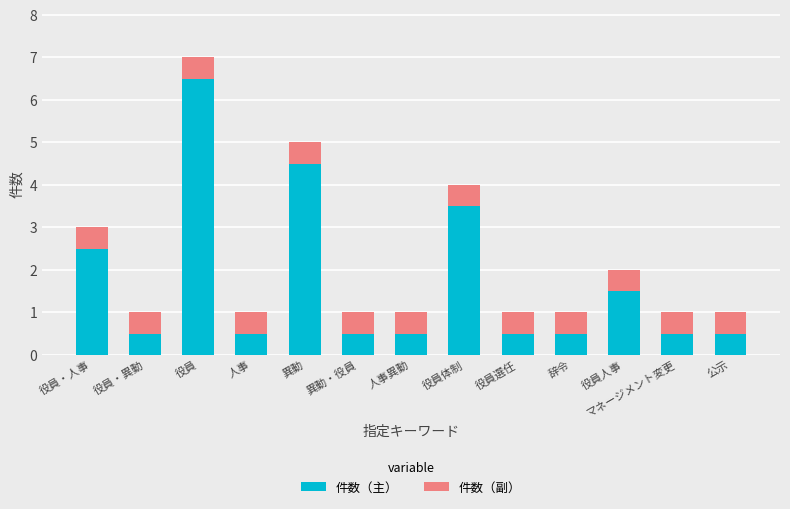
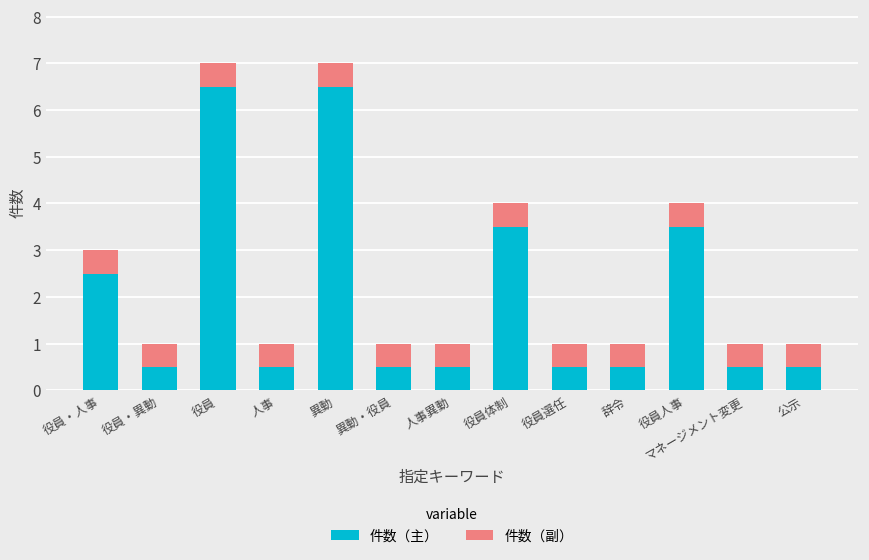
件数（主）, 異動: 4.5 -> 6.5
件数（主）, 役員人事: 1.5 -> 3.5
